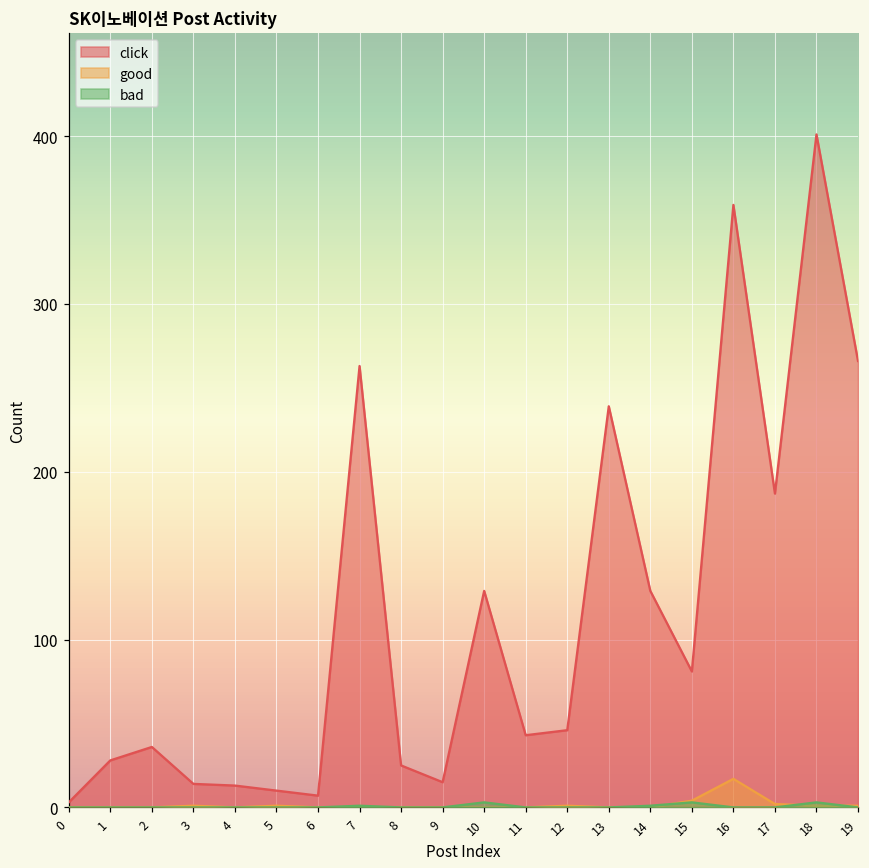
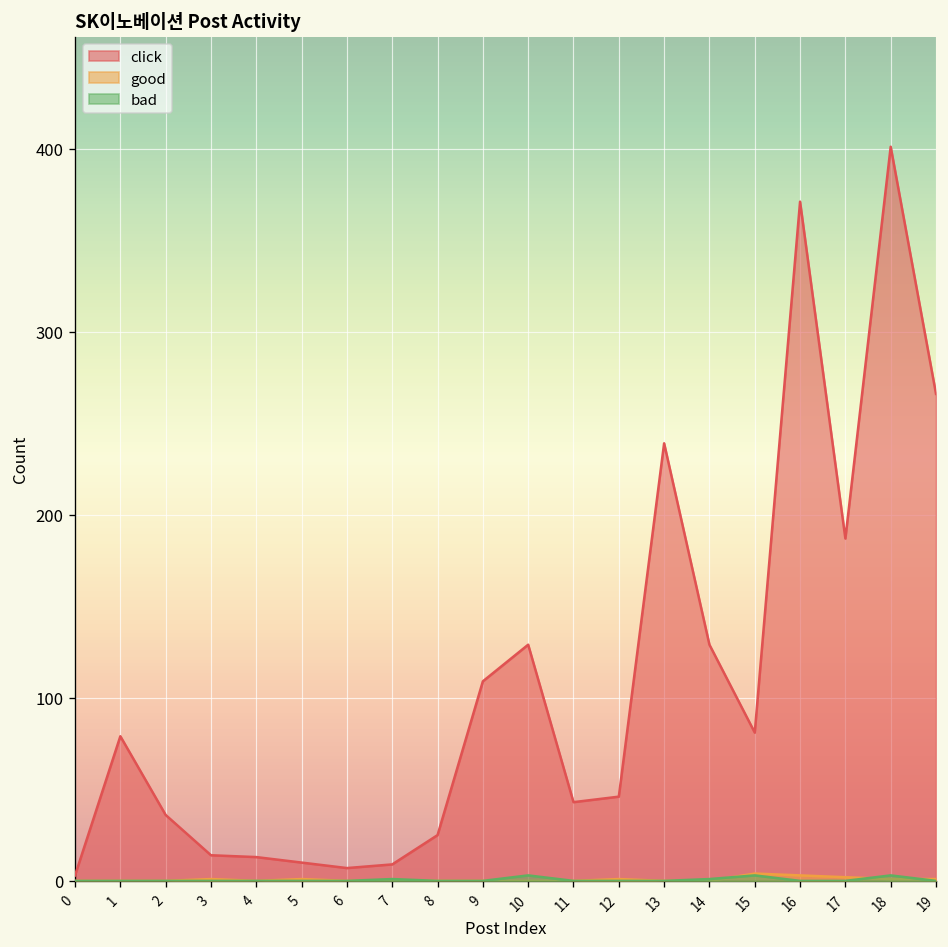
click, 1: 28 -> 79
click, 7: 263 -> 9
click, 9: 15 -> 109
click, 16: 359 -> 371
good, 16: 17 -> 3
